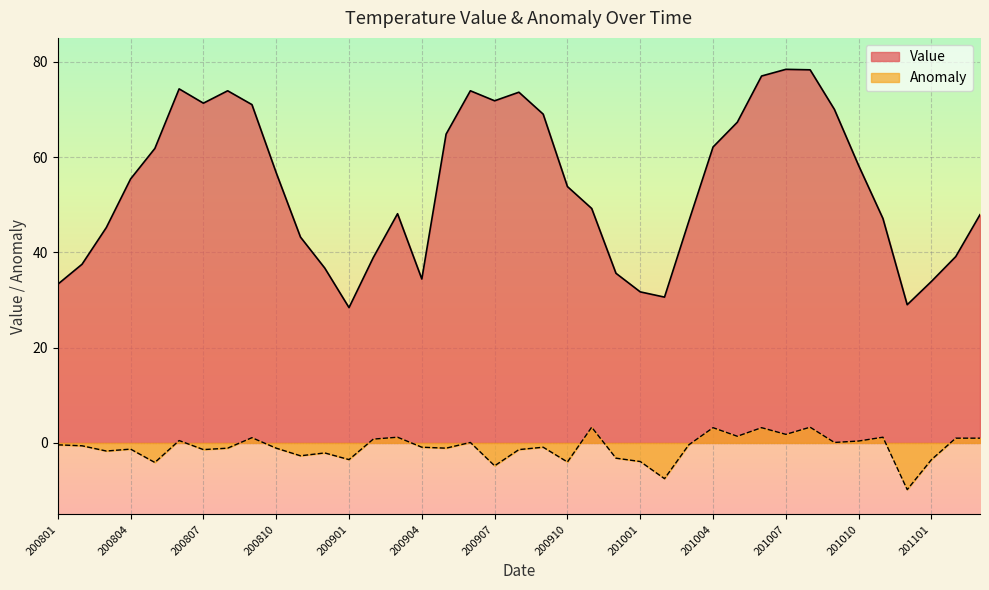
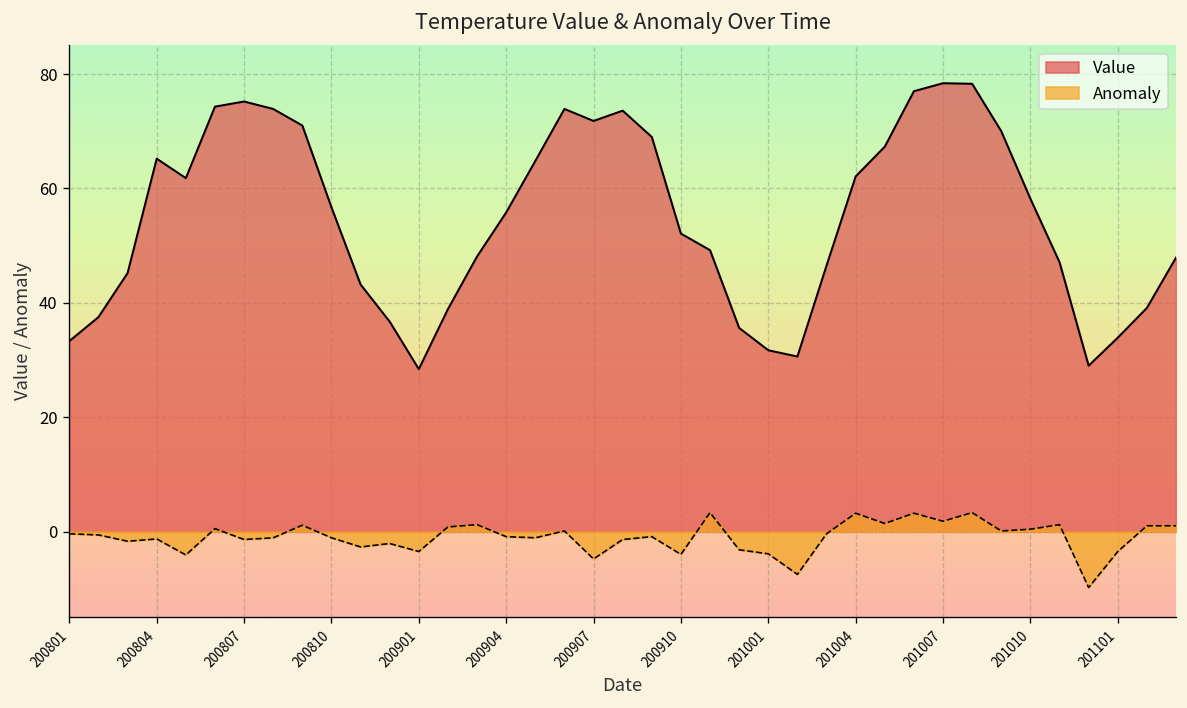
Value, 200804: 55 -> 65
Value, 200807: 71 -> 75
Value, 200904: 34 -> 56
Value, 200910: 54 -> 52
